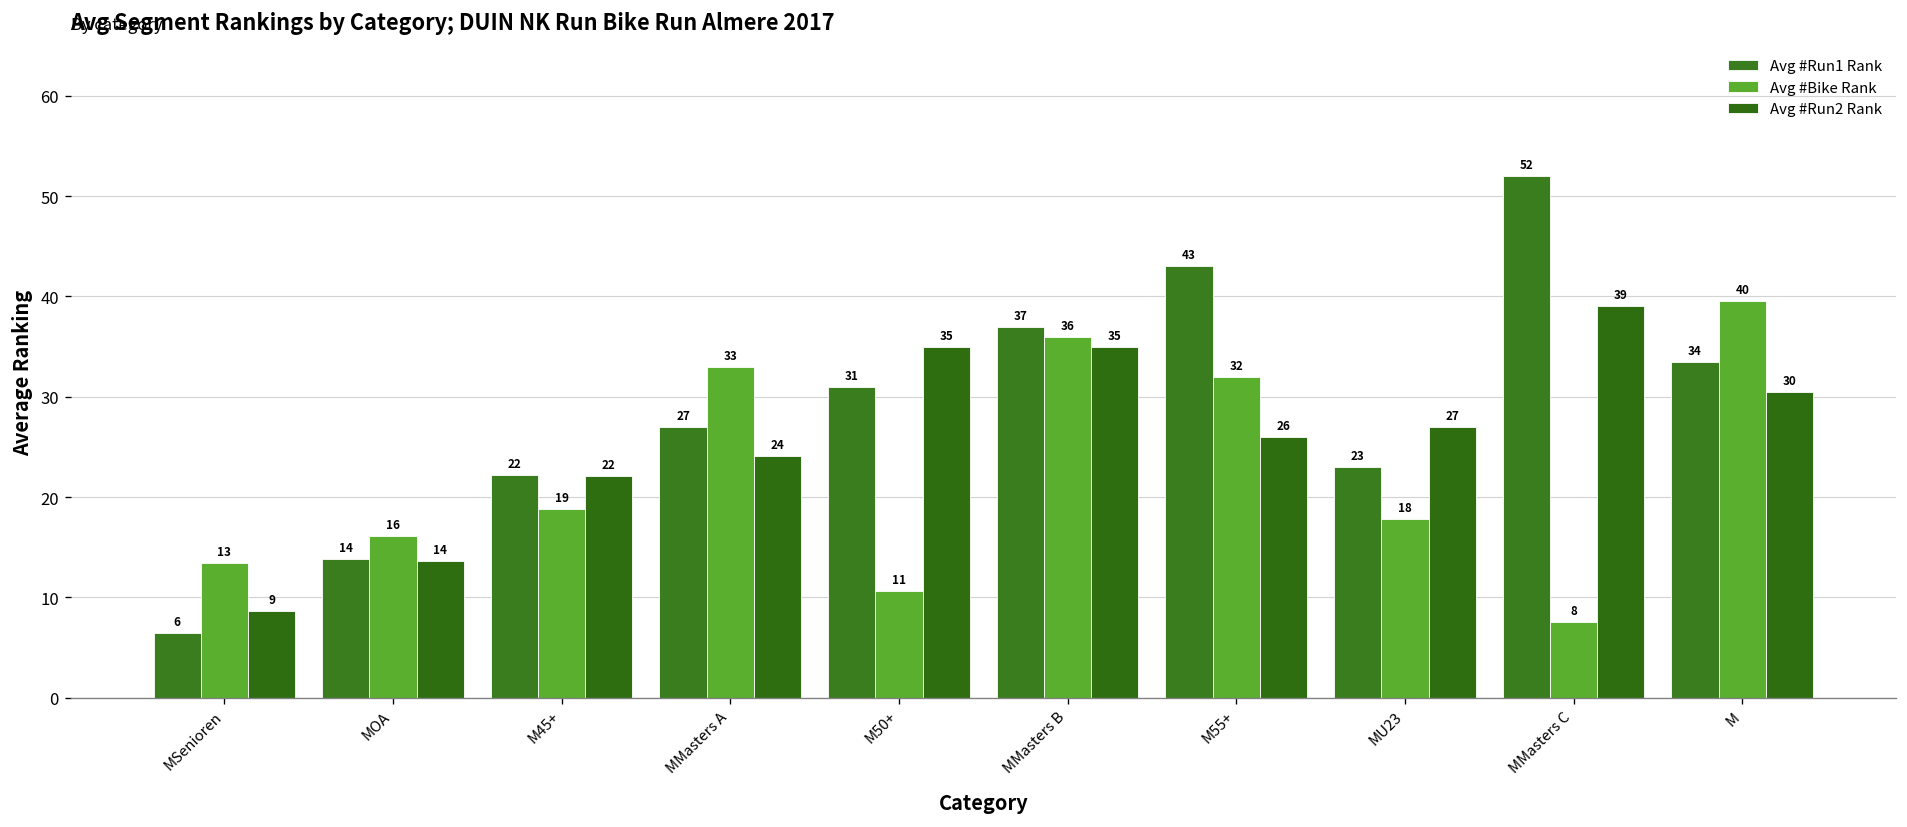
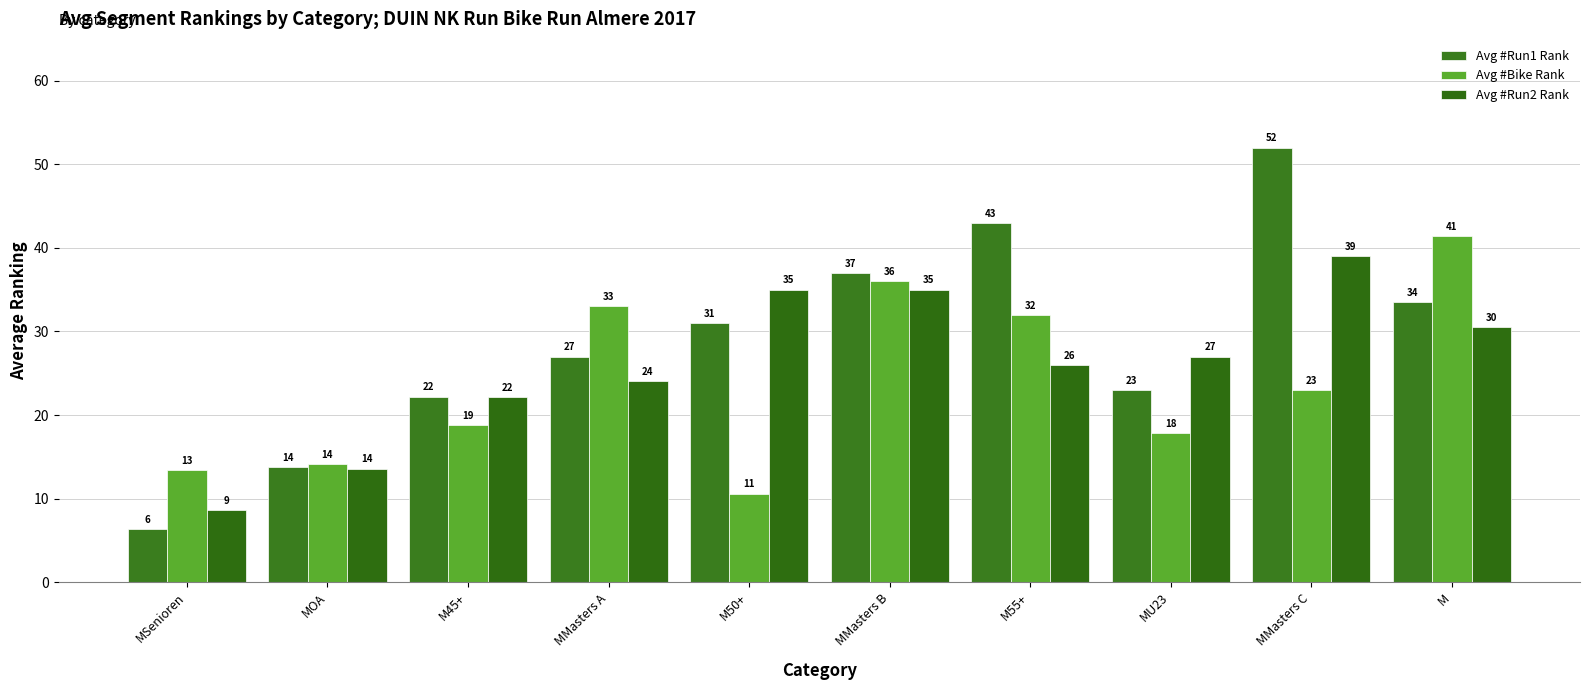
Avg #Bike Rank, MOA: 16 -> 14
Avg #Bike Rank, MMasters C: 8 -> 23
Avg #Bike Rank, M: 40 -> 41
